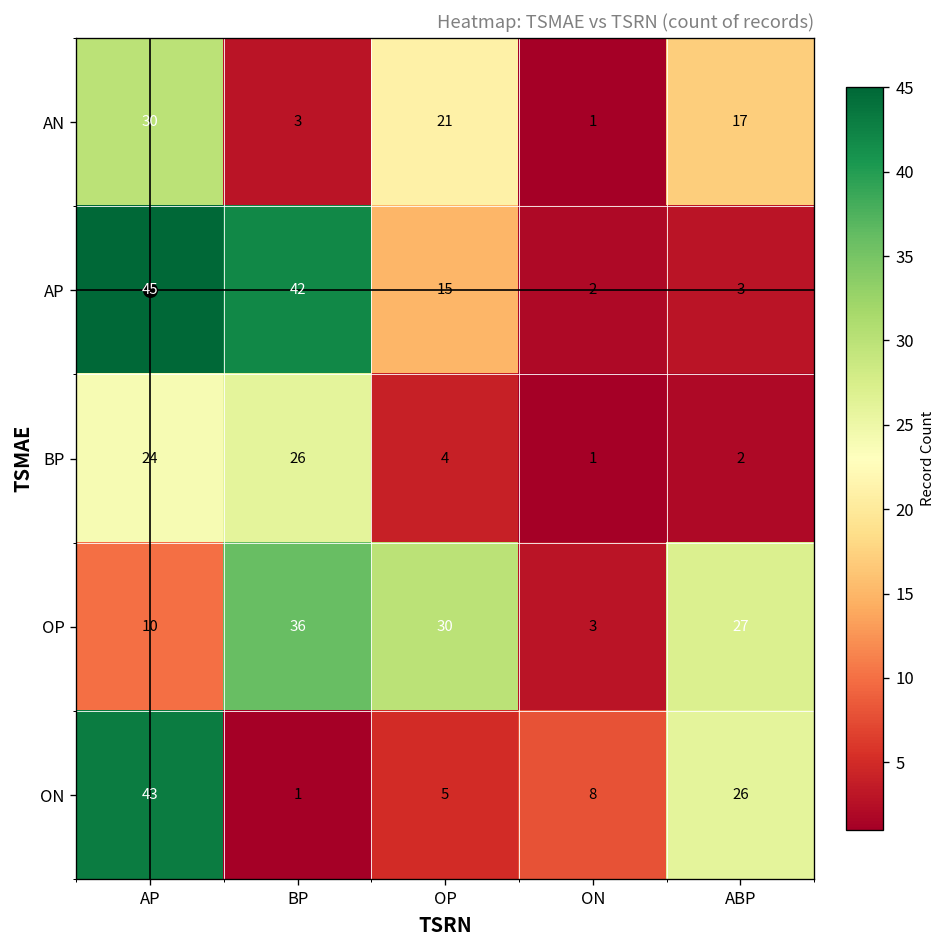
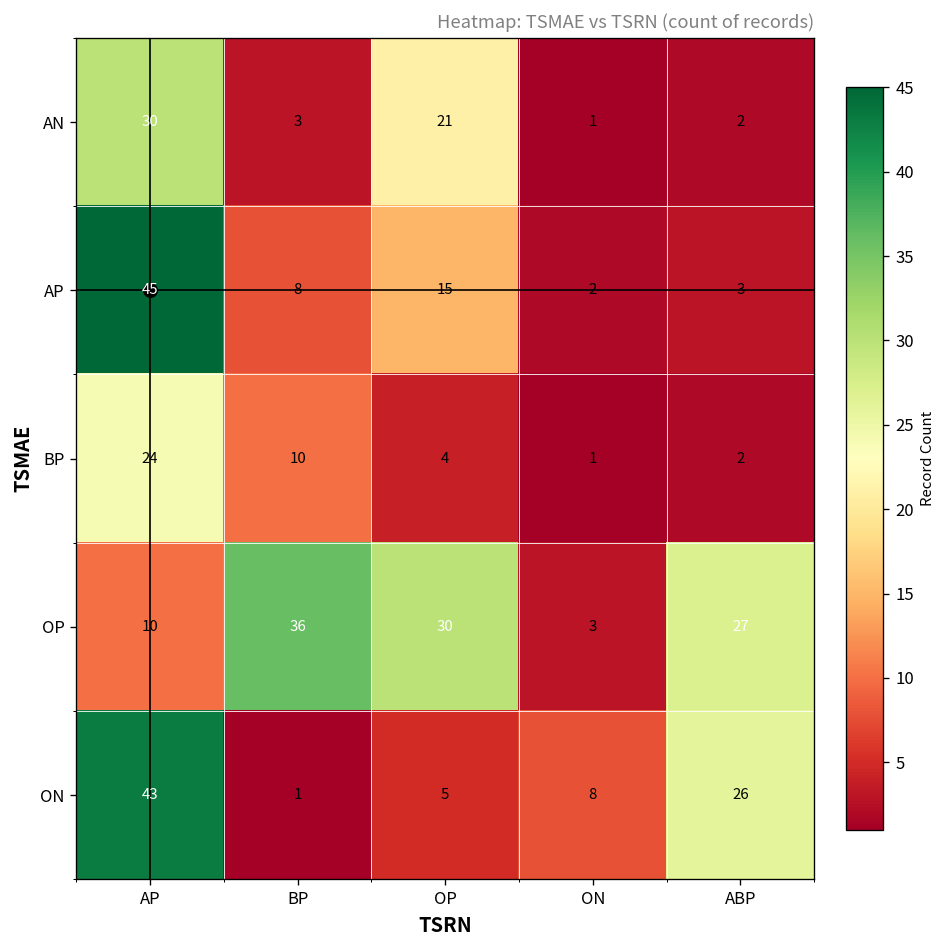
AN, ABP: 17 -> 2
AP, BP: 42 -> 8
BP, BP: 26 -> 10
